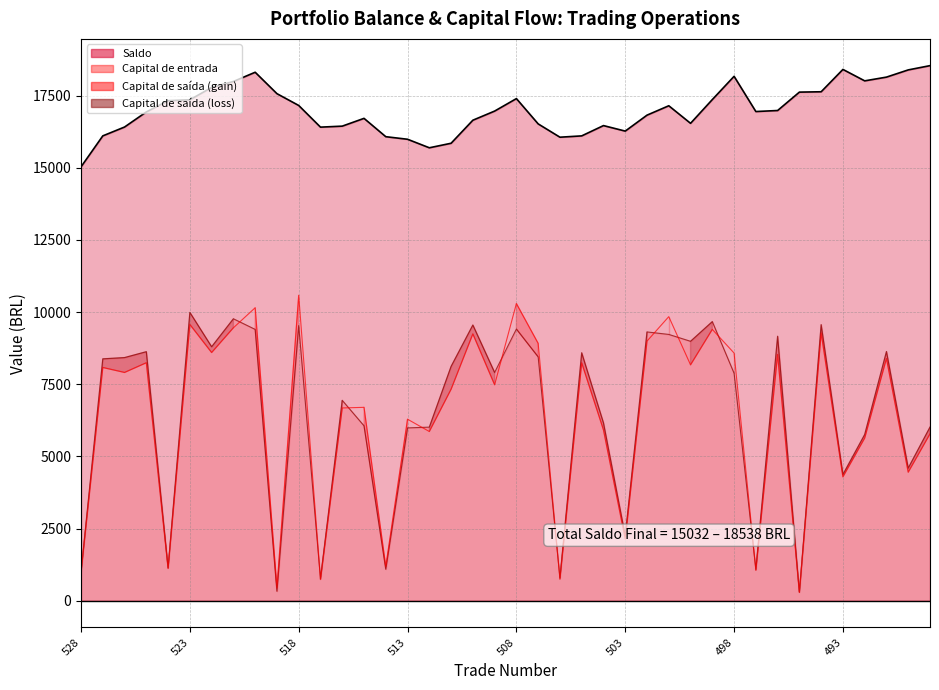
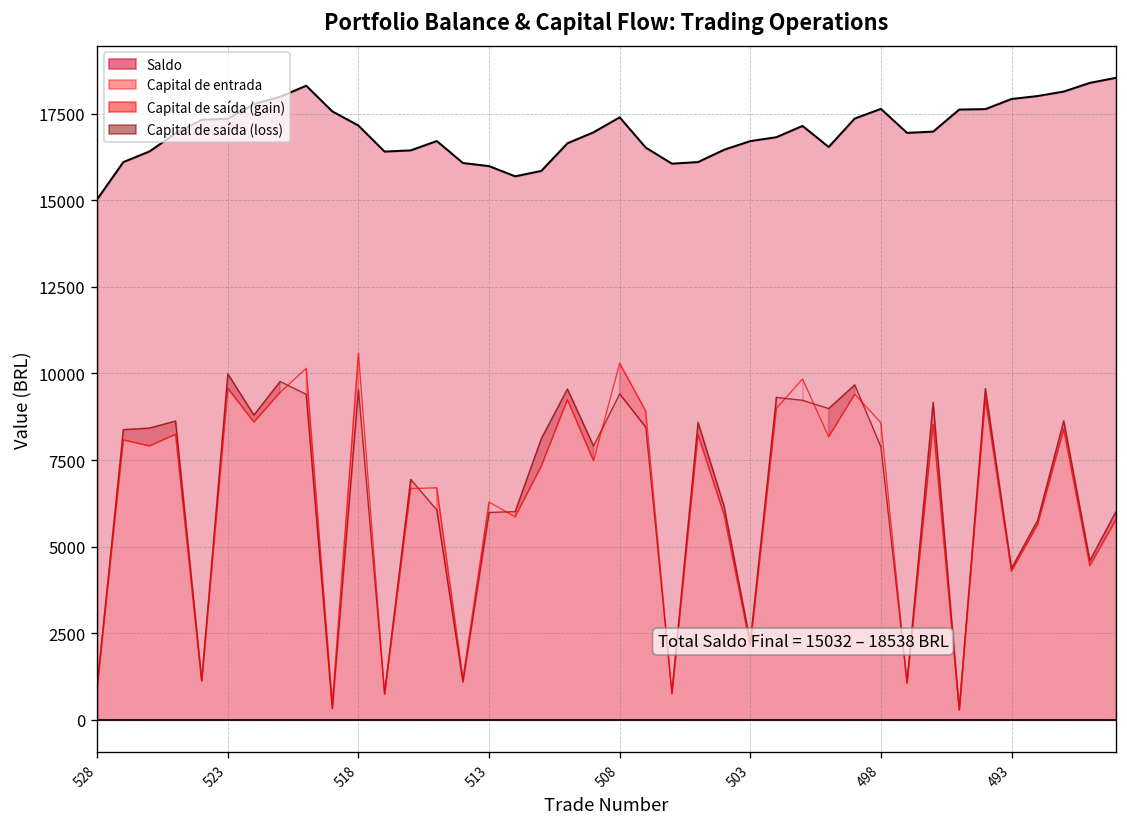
Saldo, 503: 16300 -> 16700
Saldo, 498: 18200 -> 17600
Saldo, 493: 18400 -> 17900
